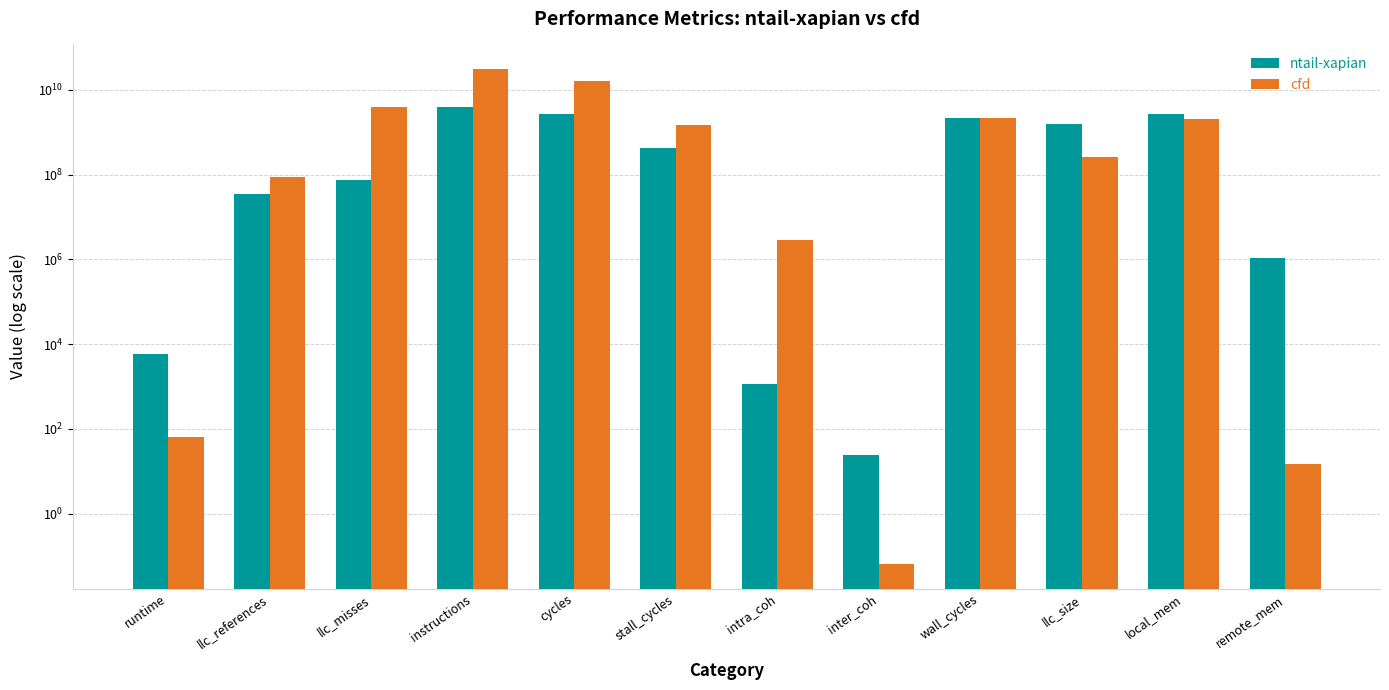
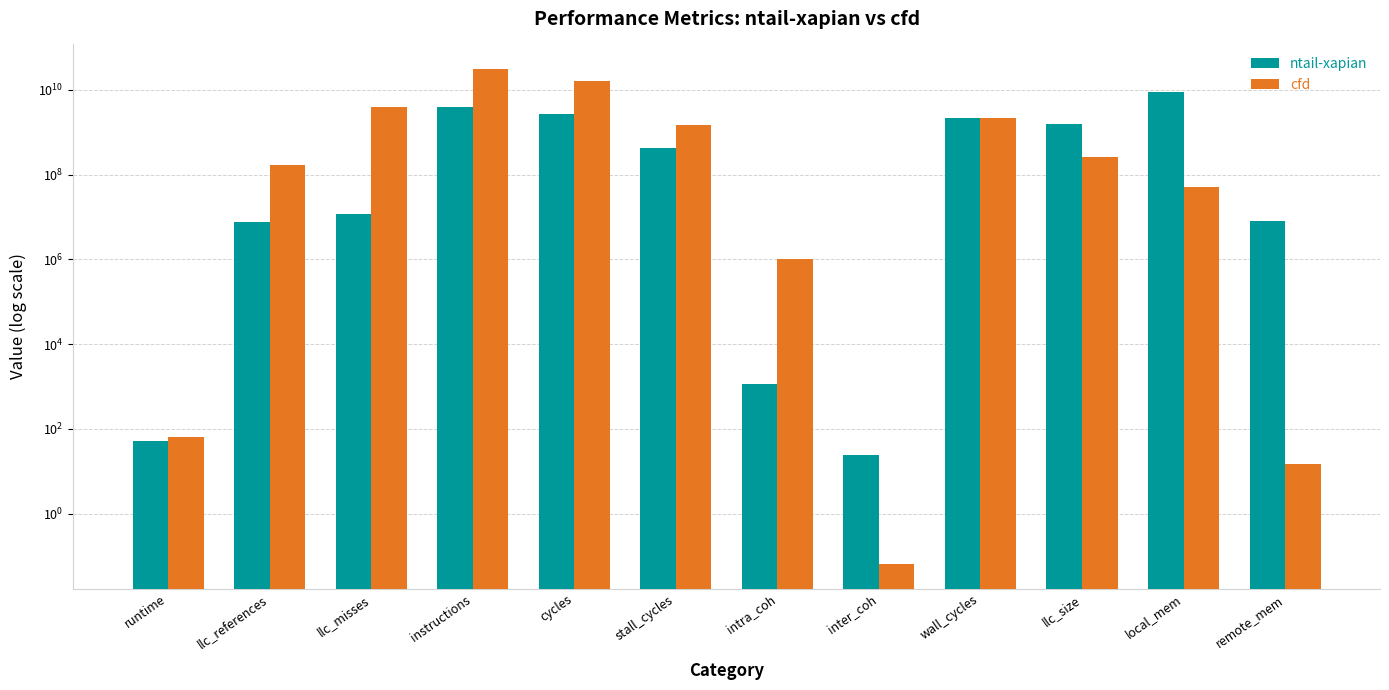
ntail-xapian, runtime: 6000 -> 50
ntail-xapian, llc_references: 40000000 -> 8000000
cfd, llc_references: 90000000 -> 160000000
ntail-xapian, llc_misses: 70000000 -> 12000000
cfd, intra_coh: 3000000 -> 1000000
ntail-xapian, local_mem: 3000000000 -> 9000000000
cfd, local_mem: 2000000000 -> 50000000
ntail-xapian, remote_mem: 1100000 -> 8000000
